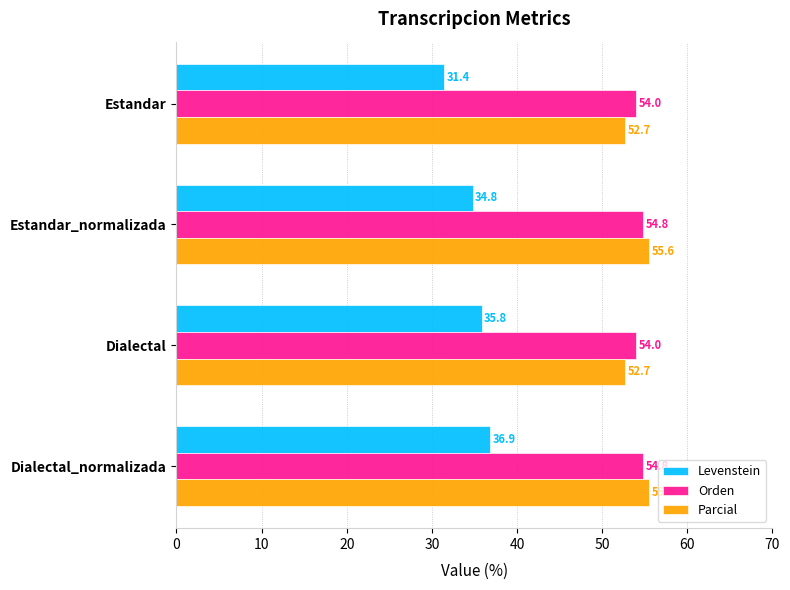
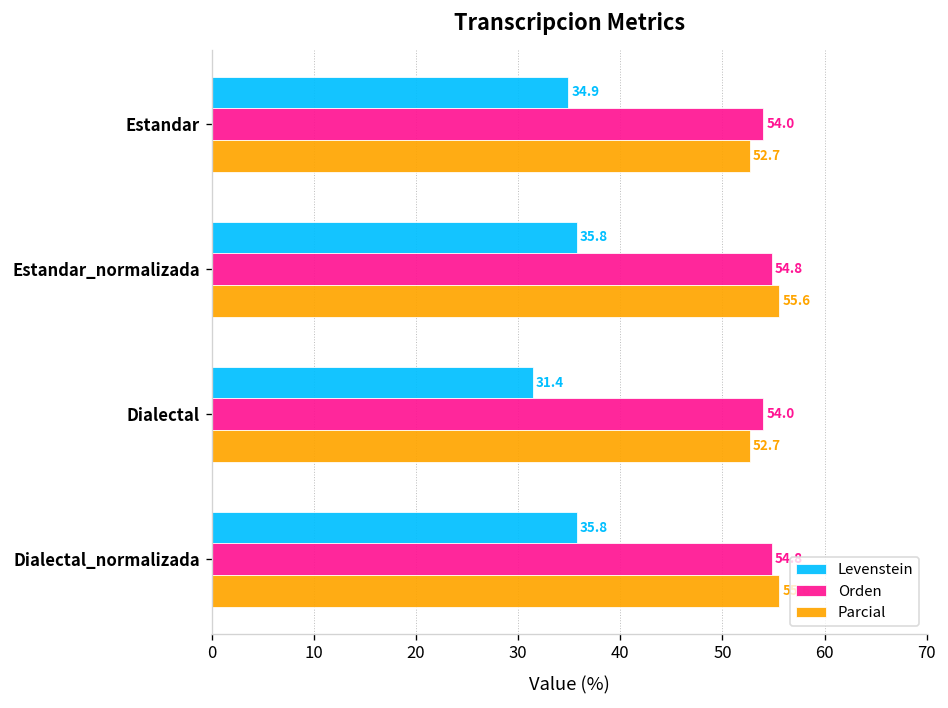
Levenstein, Estandar: 31.4 -> 34.9
Levenstein, Estandar_normalizada: 34.8 -> 35.8
Levenstein, Dialectal: 35.8 -> 31.4
Levenstein, Dialectal_normalizada: 36.9 -> 35.8
